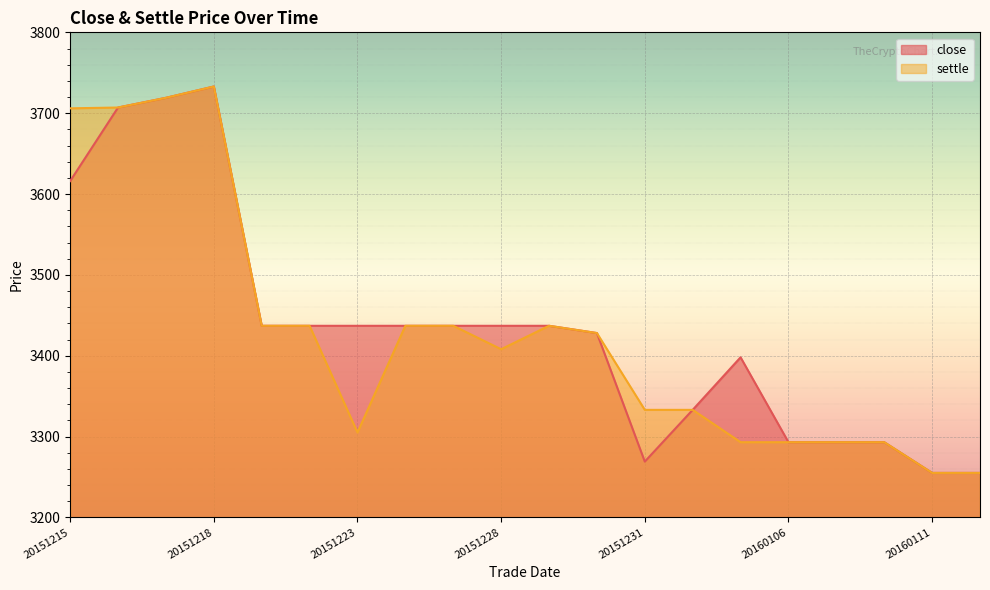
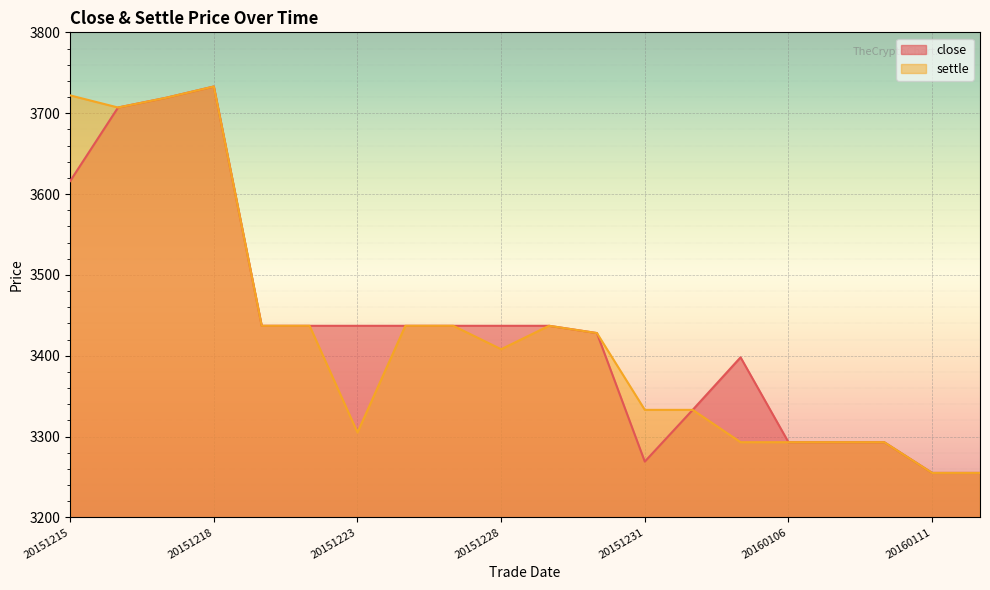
settle, 20151215: 3710 -> 3720
